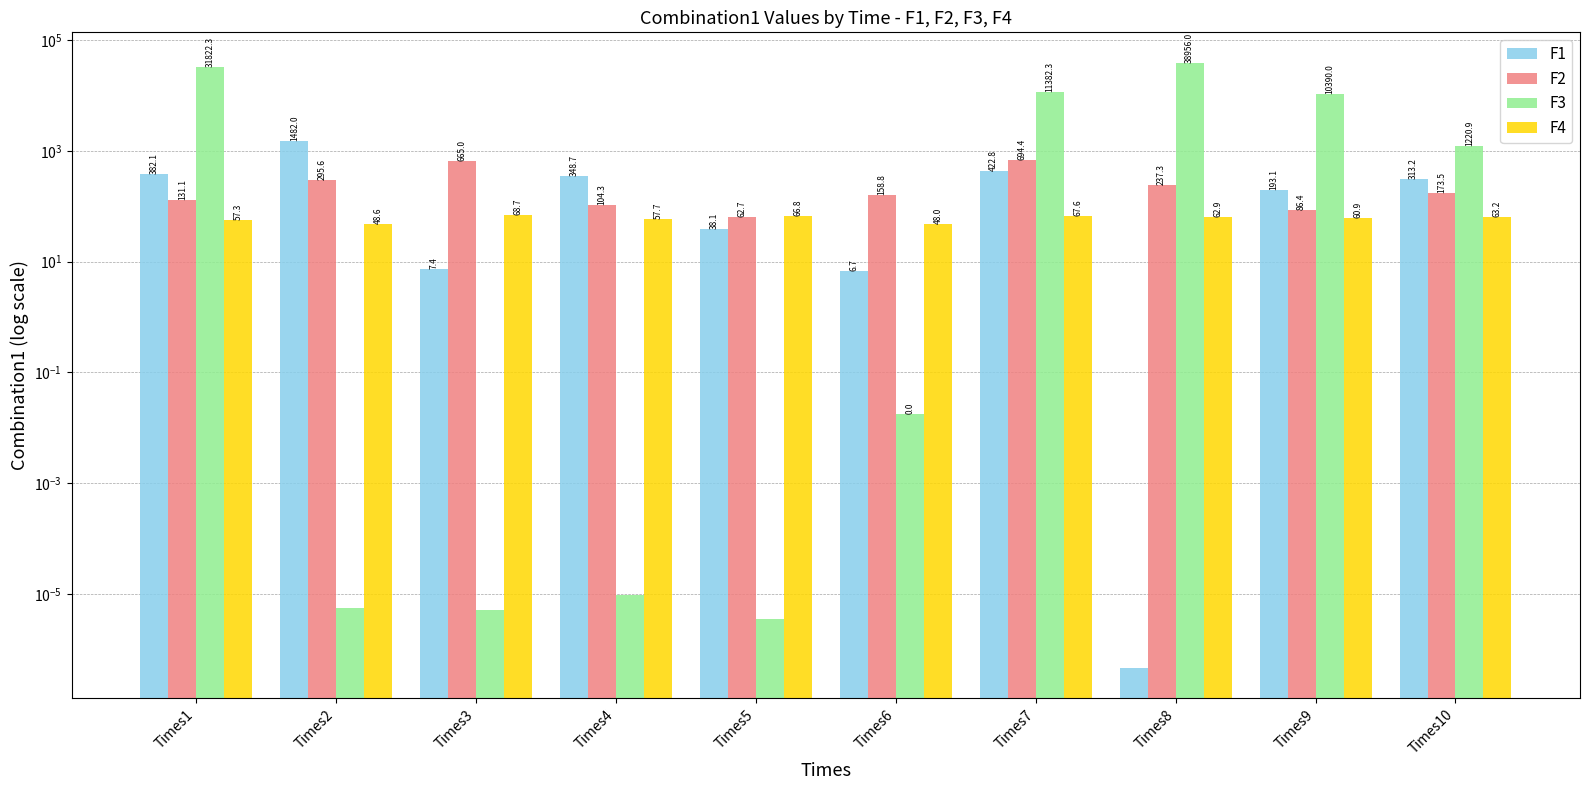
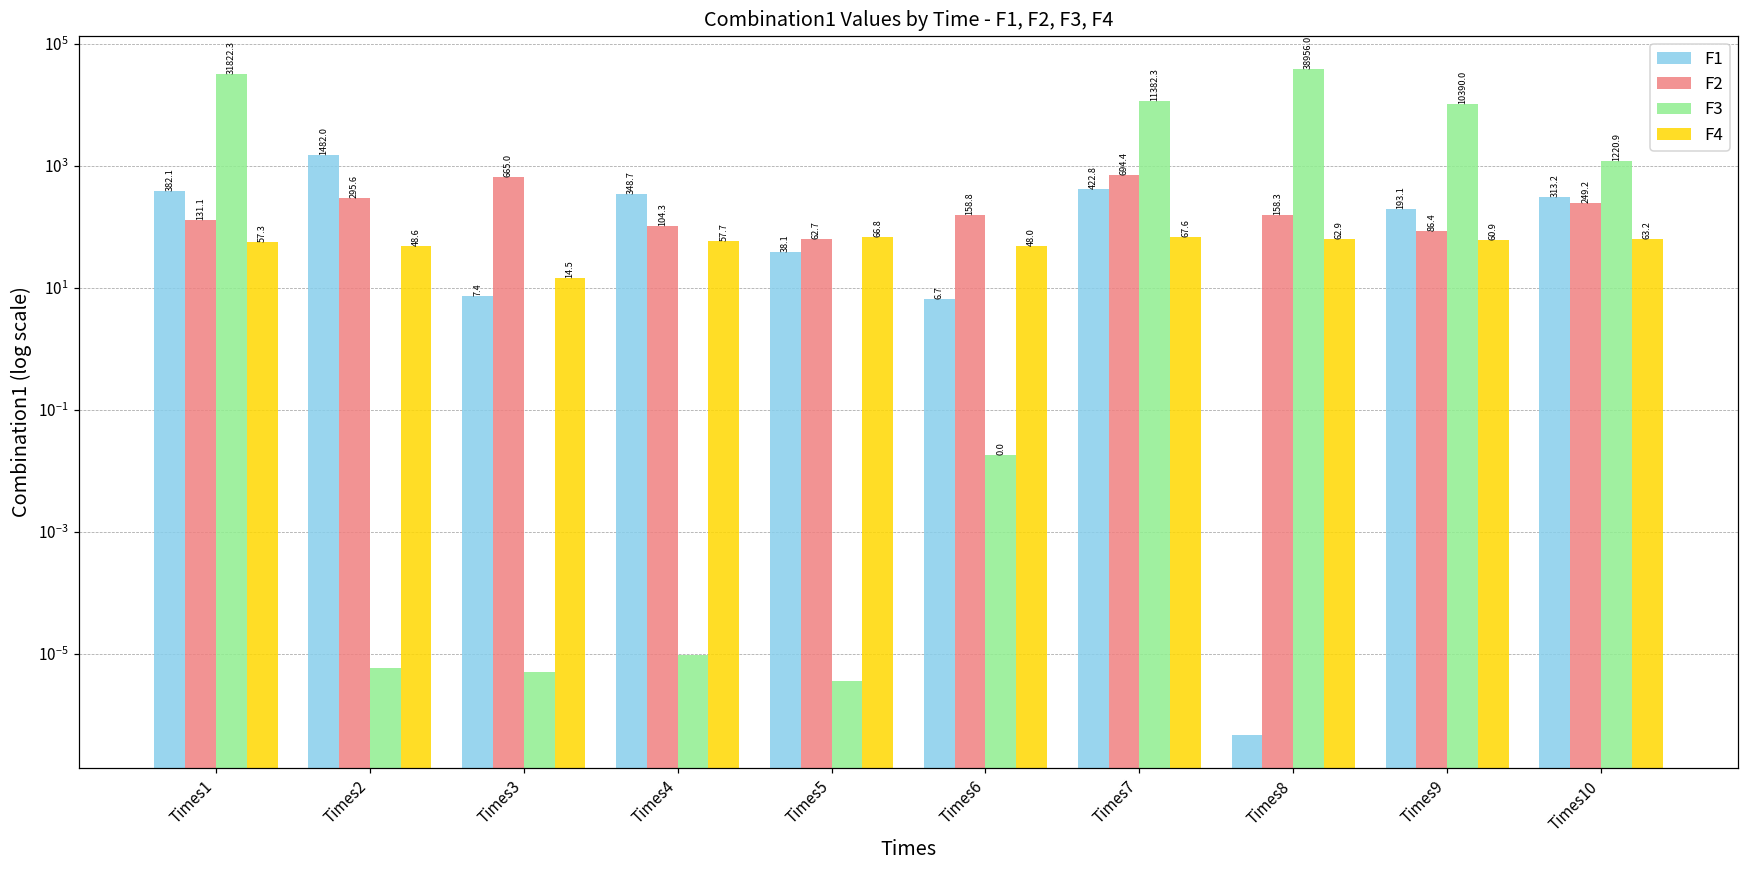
F4, Times3: 68.7 -> 14.5
F2, Times8: 237.3 -> 158.3
F2, Times10: 173.5 -> 249.2
